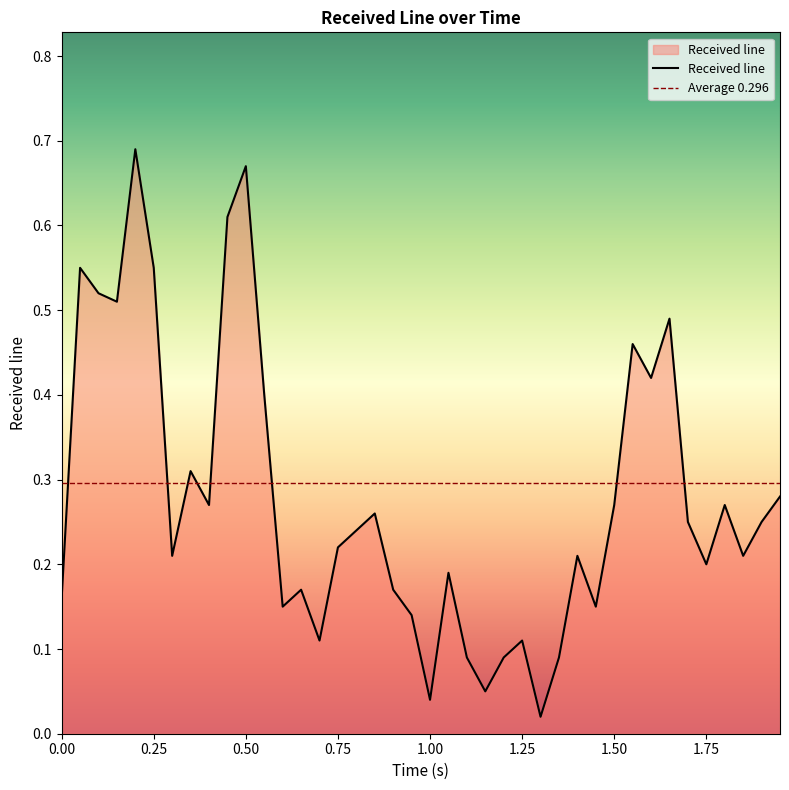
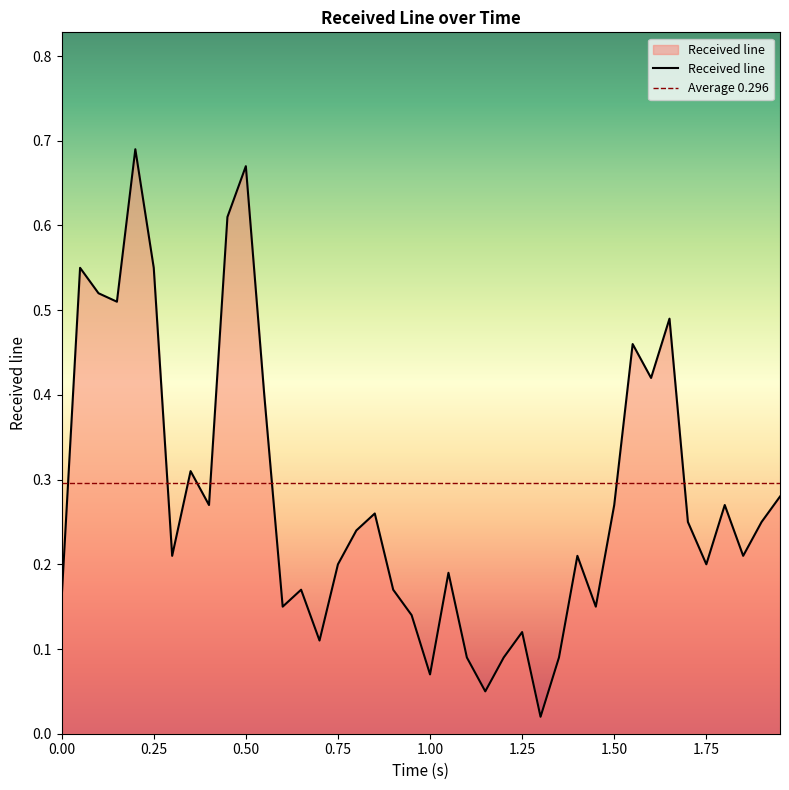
0.75: 0.22 -> 0.20
1.00: 0.04 -> 0.07
1.25: 0.11 -> 0.12
